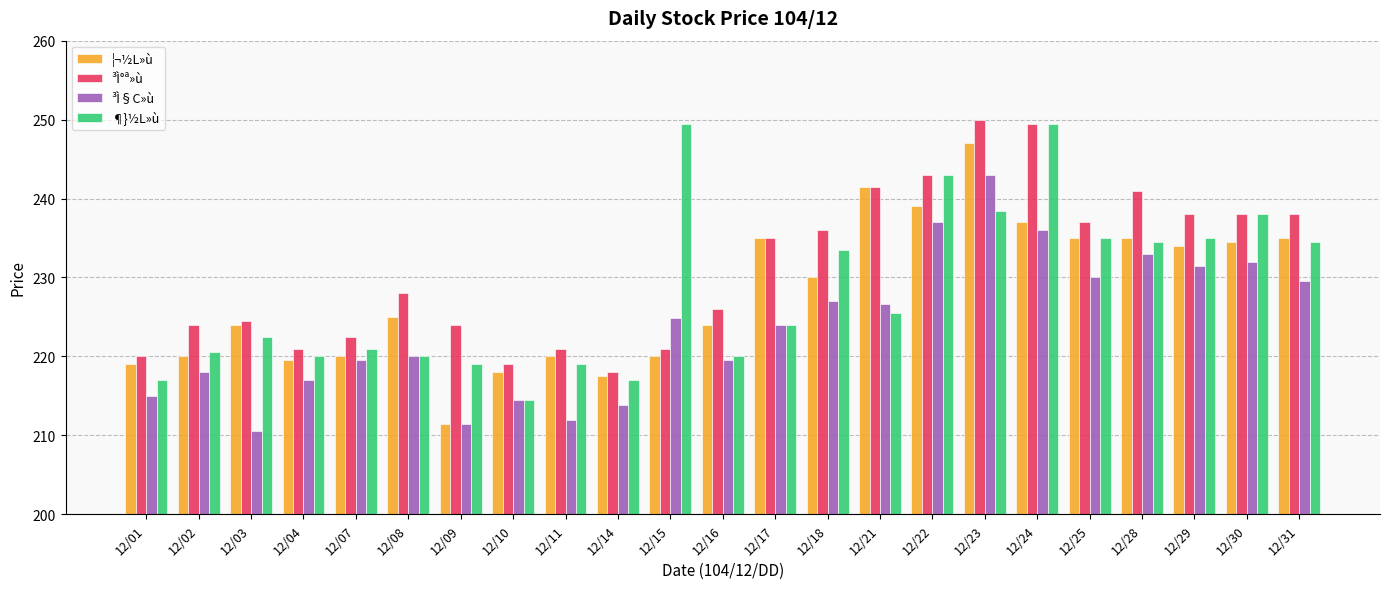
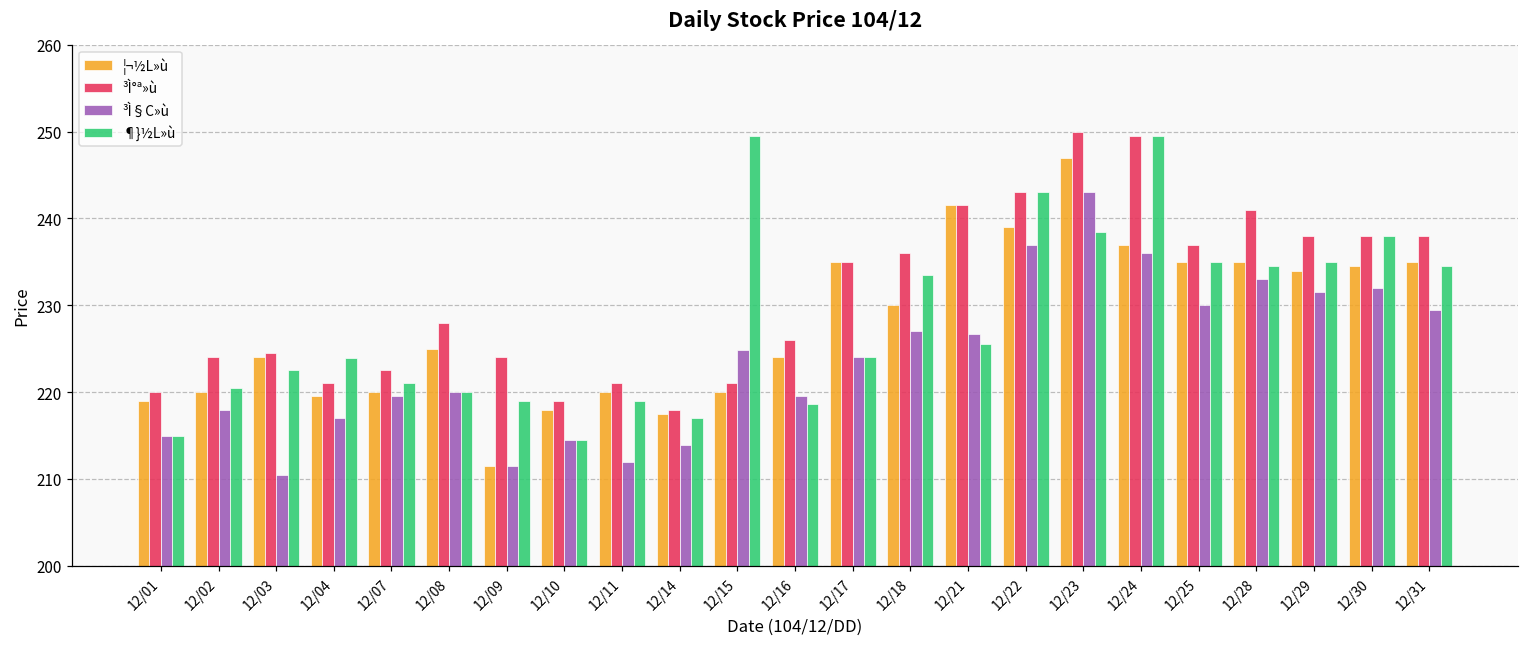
¶}½L»ù, 12/01: 217 -> 215
¶}½L»ù, 12/04: 220 -> 224
¶}½L»ù, 12/16: 220 -> 219
